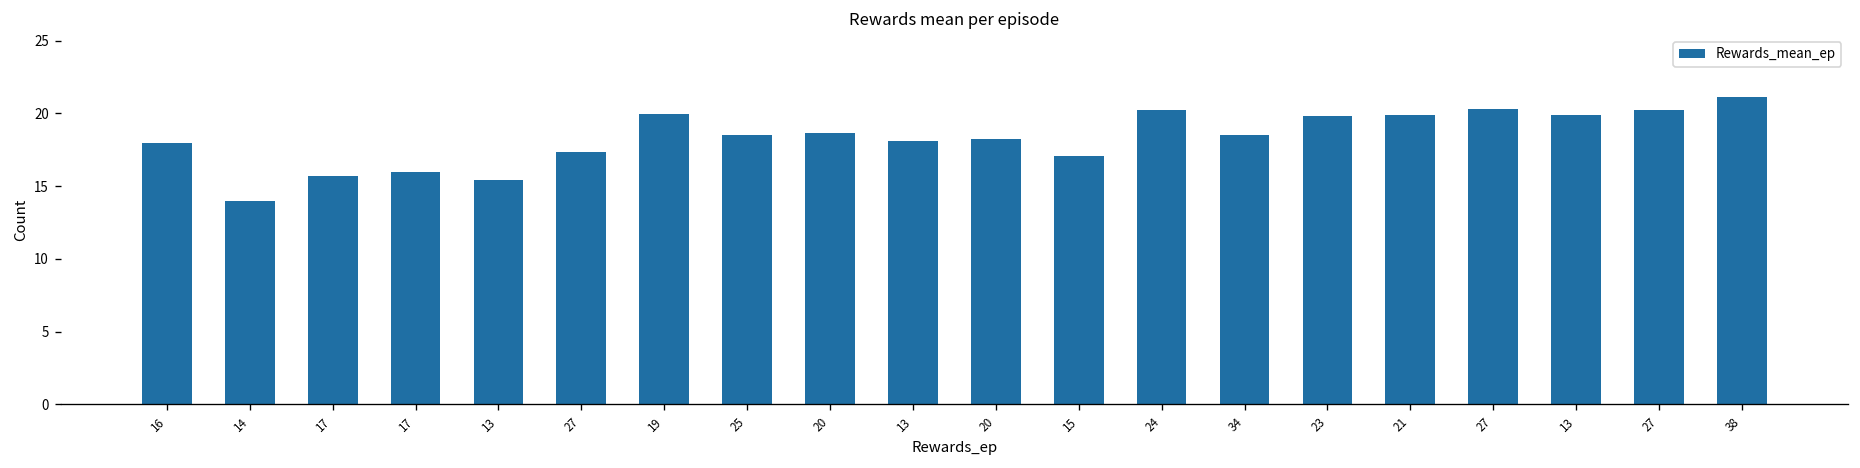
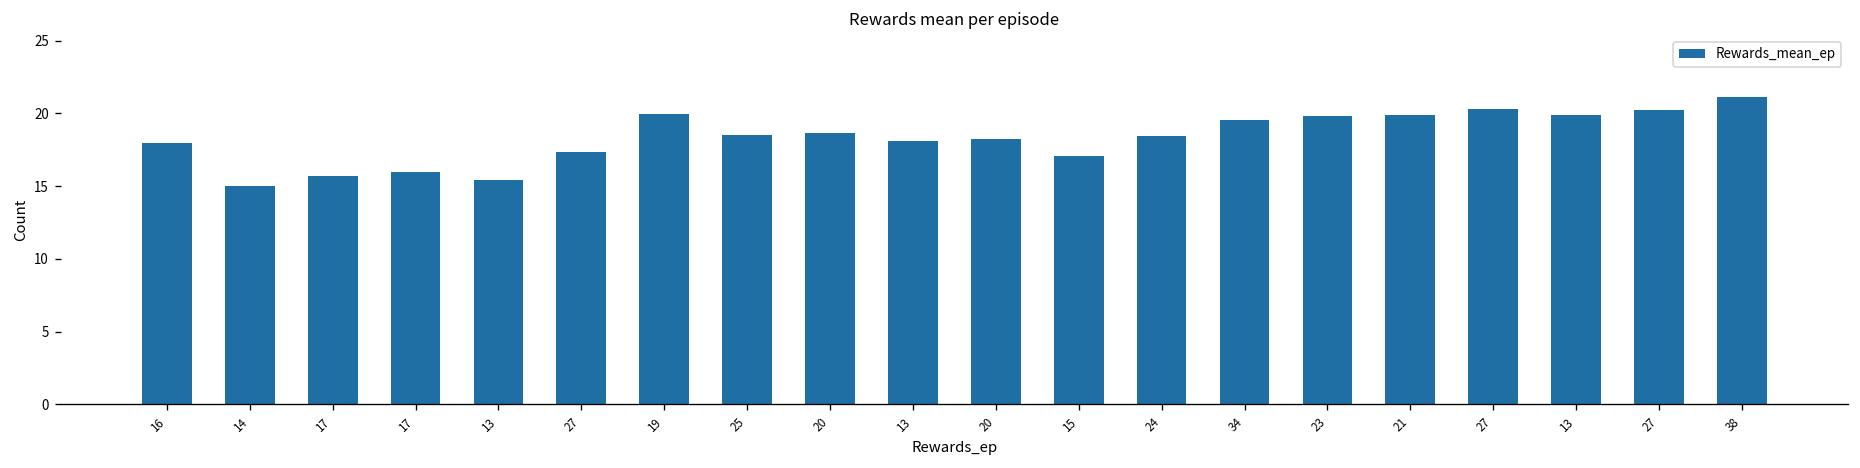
14: 14 -> 15
24: 20.2 -> 18.5
34: 18.5 -> 19.6
